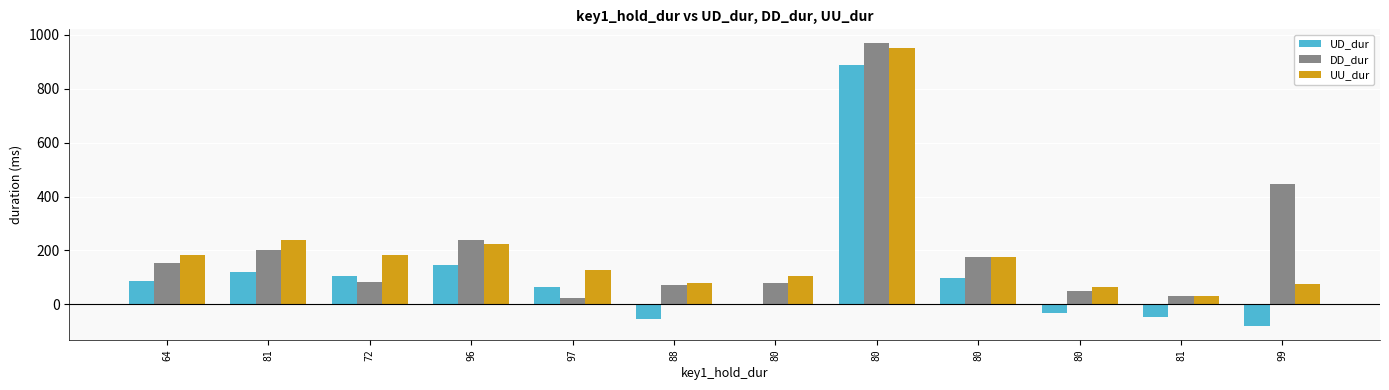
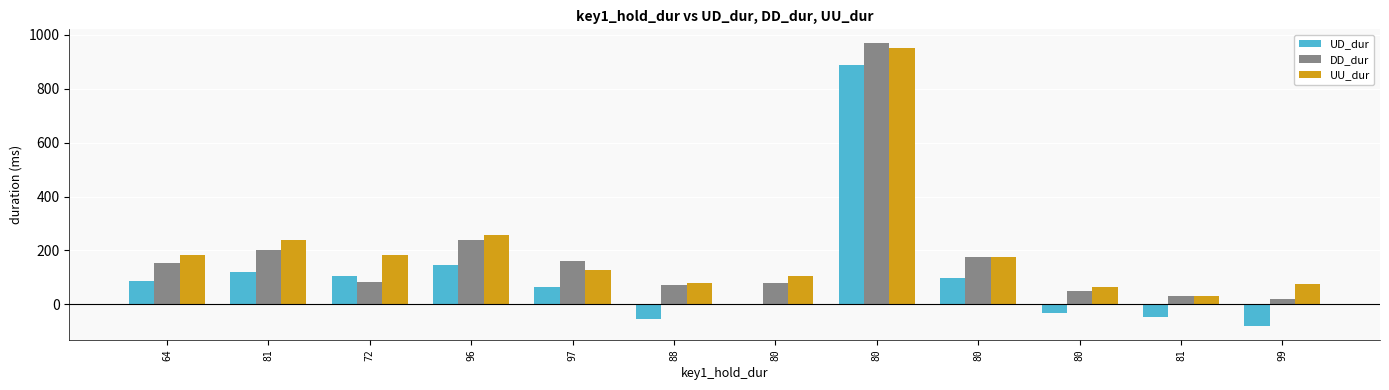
UU_dur, 96: 220 -> 260
DD_dur, 97: 20 -> 160
DD_dur, 99: 450 -> 20
